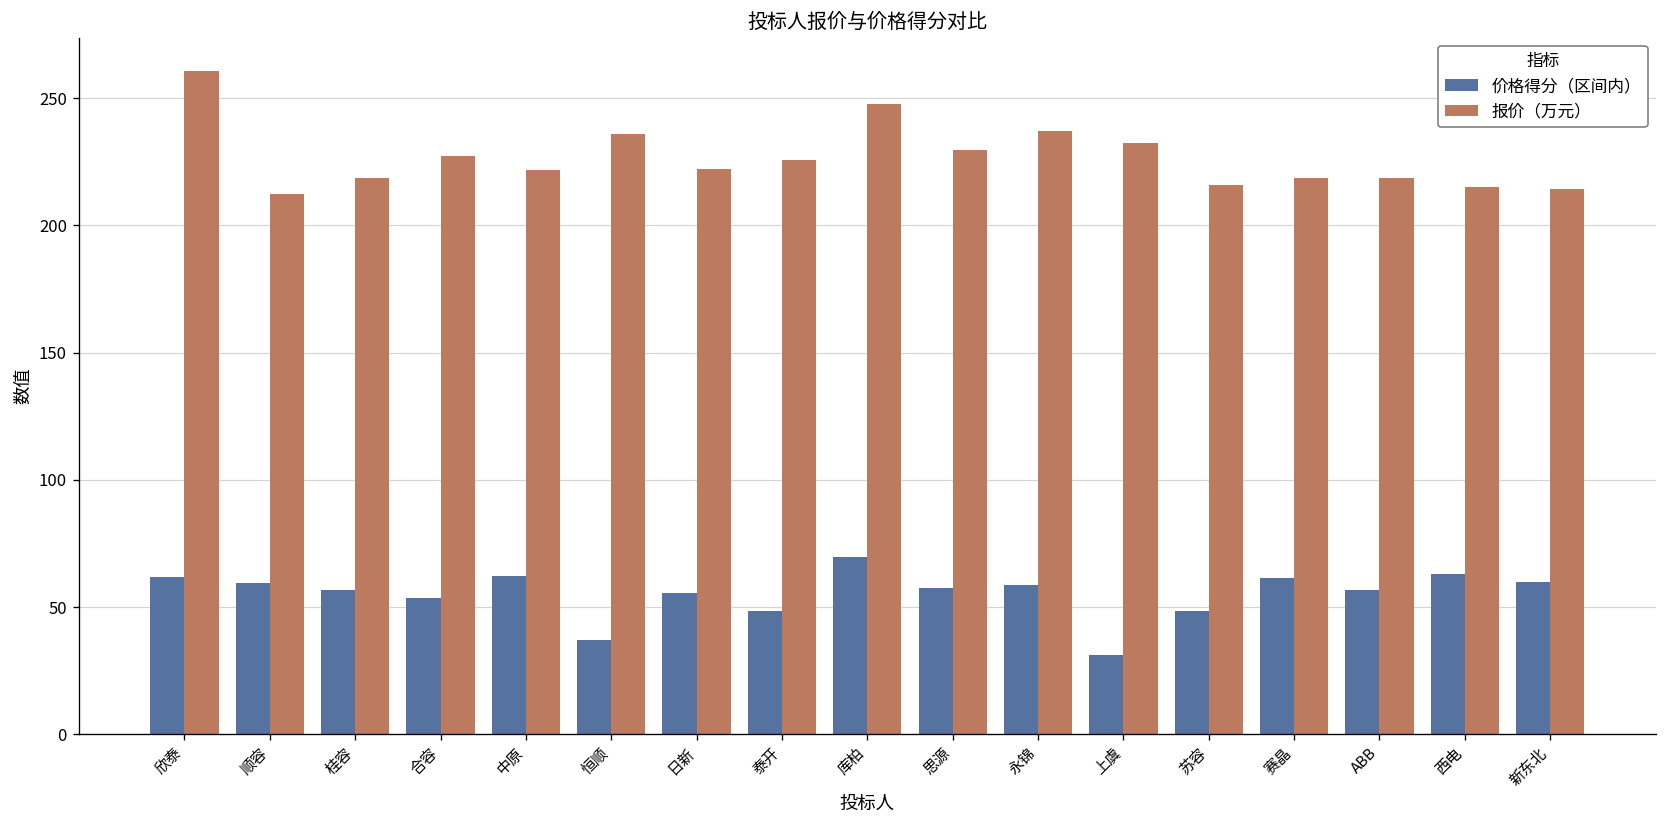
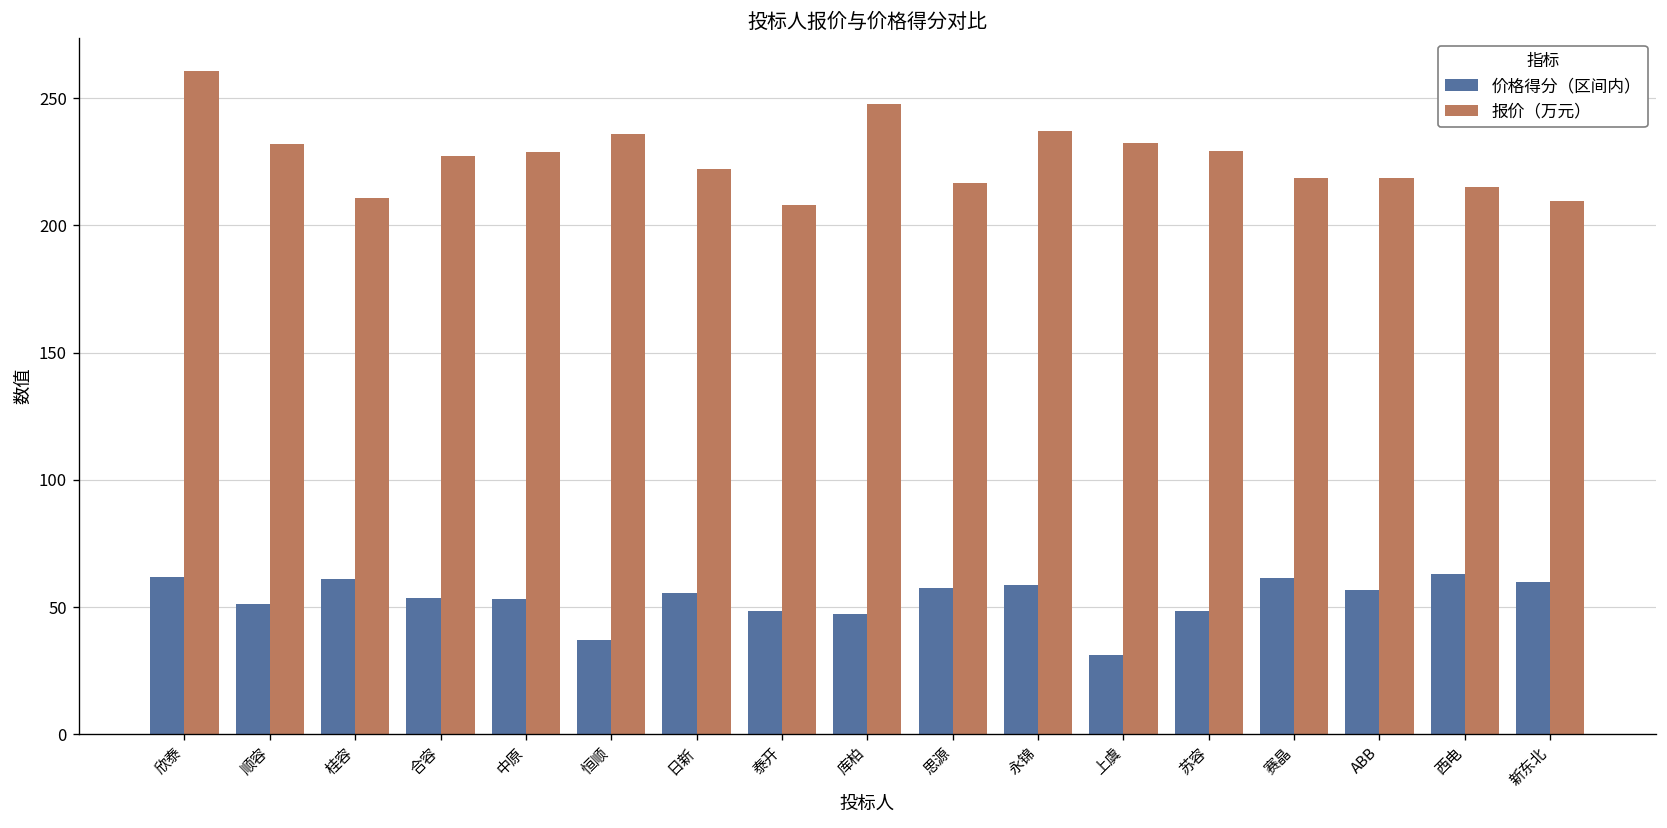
价格得分（区间内）, 顺容: 59 -> 51
报价（万元）, 顺容: 212 -> 232
价格得分（区间内）, 桂容: 57 -> 61
报价（万元）, 桂容: 219 -> 211
价格得分（区间内）, 中原: 62 -> 53
报价（万元）, 中原: 222 -> 229
报价（万元）, 泰开: 226 -> 208
价格得分（区间内）, 库柏: 70 -> 47
报价（万元）, 思源: 230 -> 217
报价（万元）, 苏容: 216 -> 229
报价（万元）, 新东北: 214 -> 210
